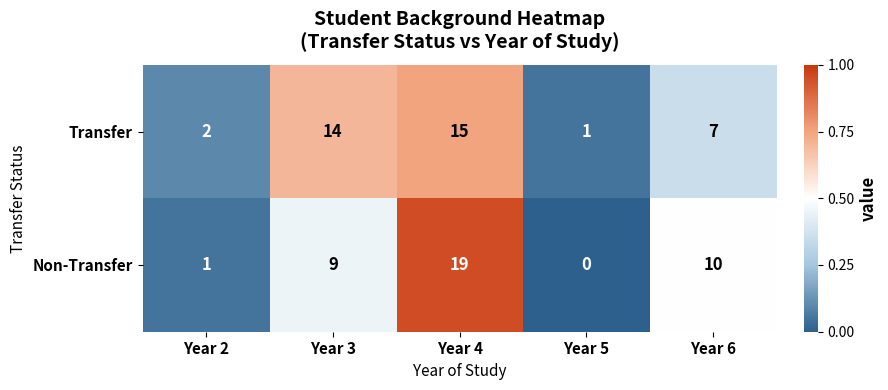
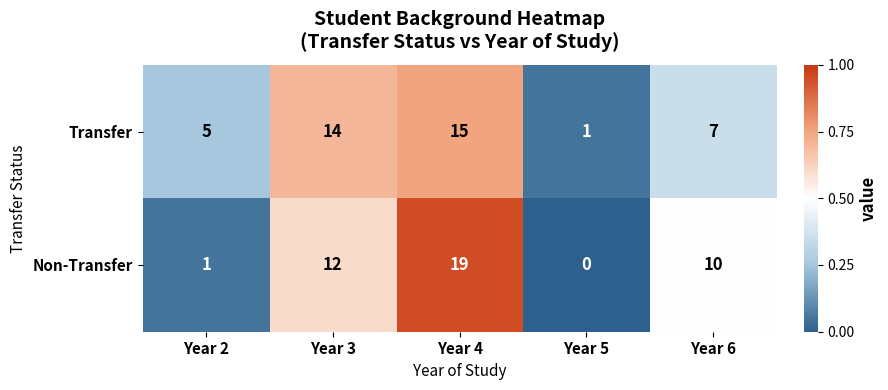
Transfer, Year 2: 2 -> 5
Non-Transfer, Year 3: 9 -> 12
